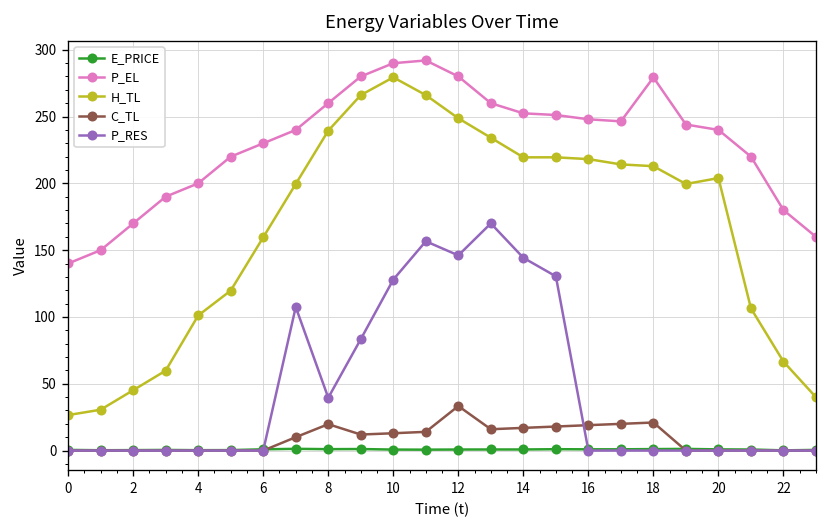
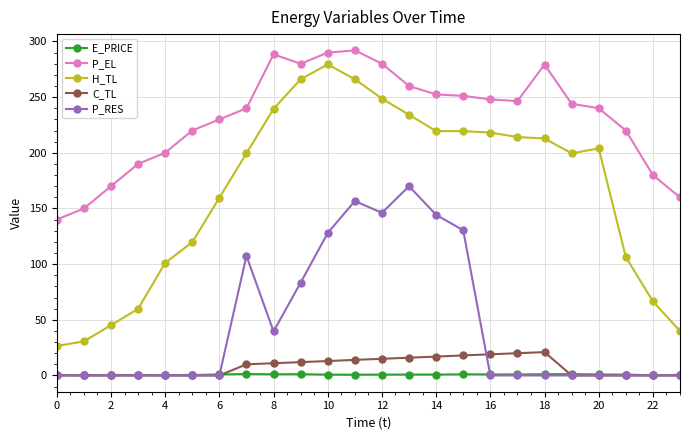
P_EL, 8: 260 -> 288
C_TL, 8: 20 -> 11
C_TL, 12: 33 -> 15
